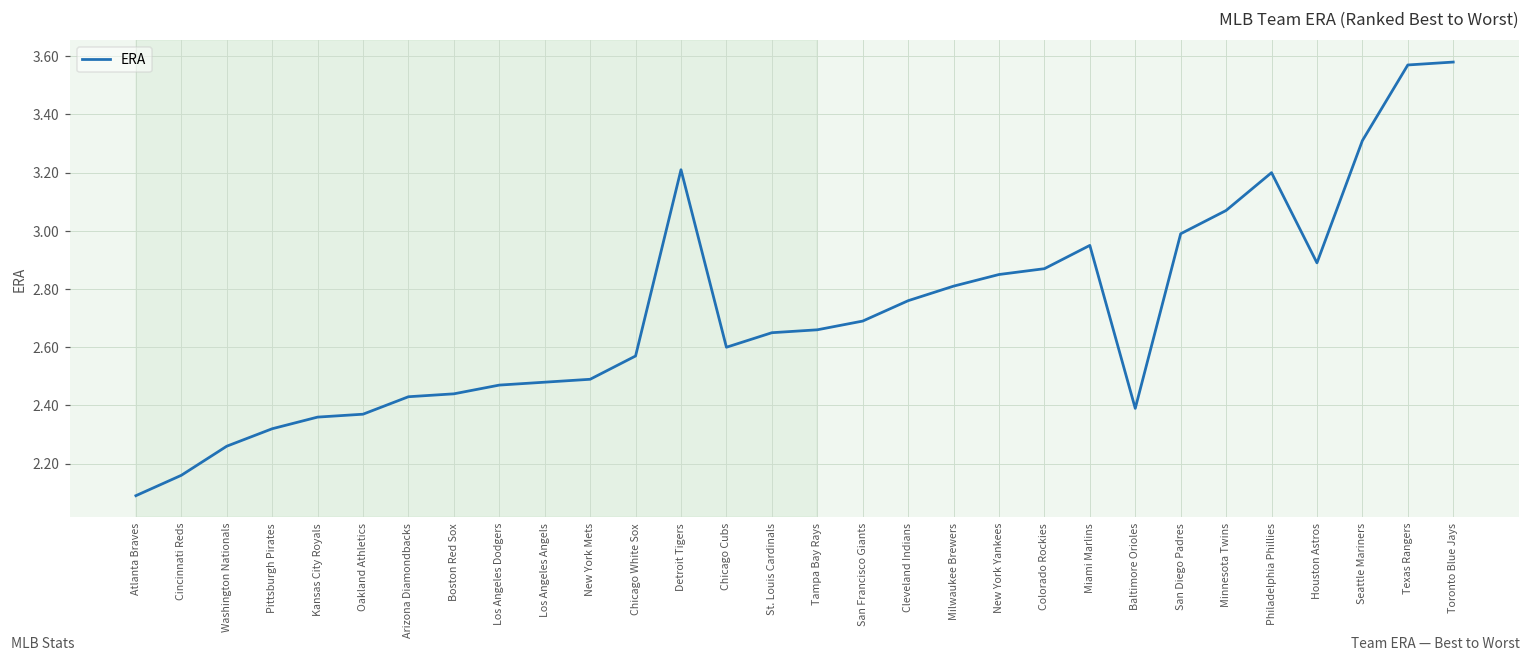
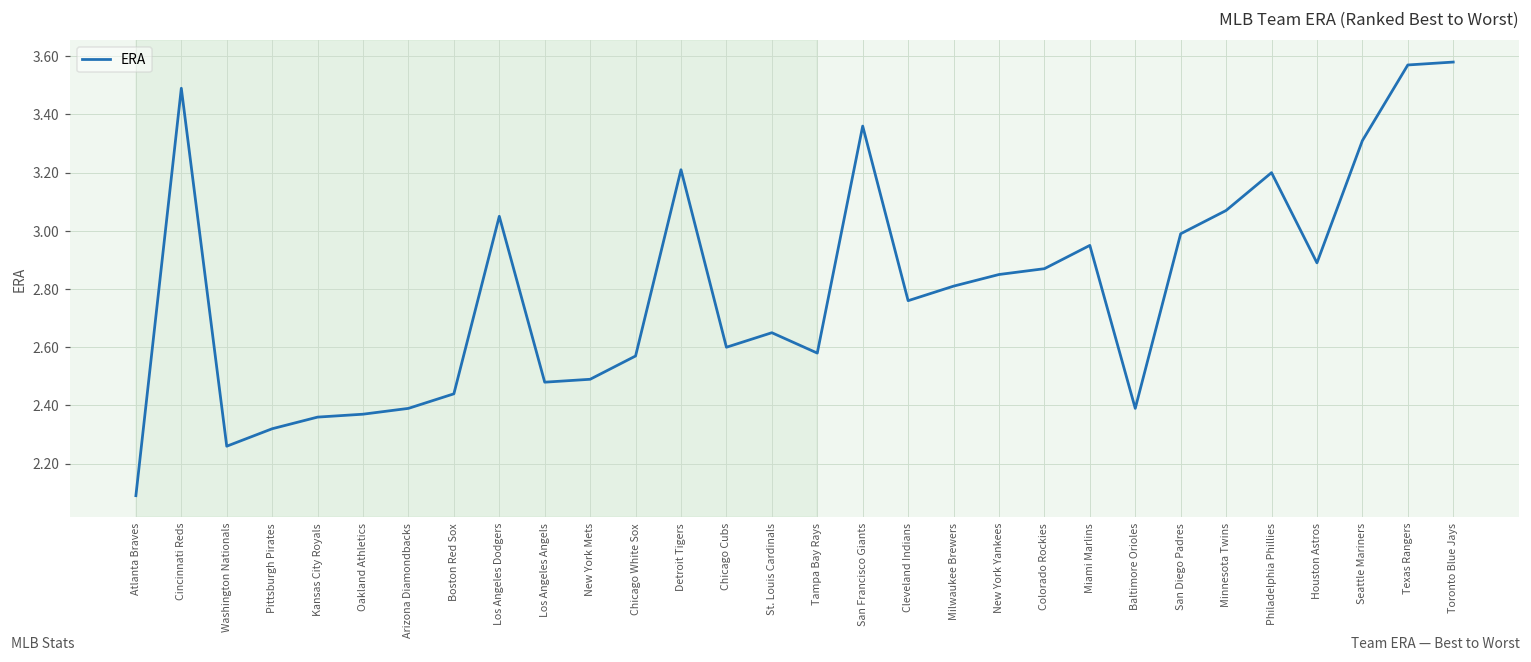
Cincinnati Reds: 2.16 -> 3.49
Arizona Diamondbacks: 2.43 -> 2.39
Los Angeles Dodgers: 2.47 -> 3.05
Tampa Bay Rays: 2.66 -> 2.58
San Francisco Giants: 2.69 -> 3.36
